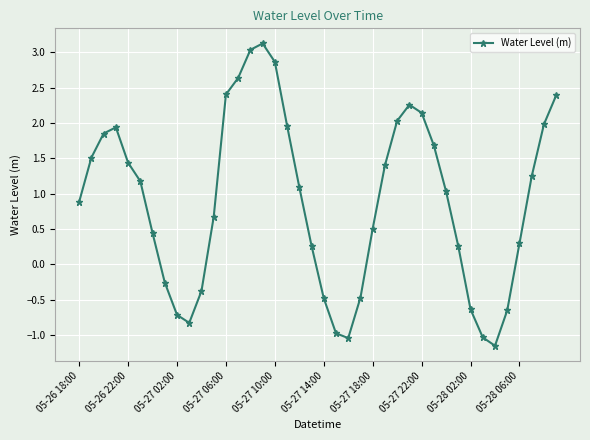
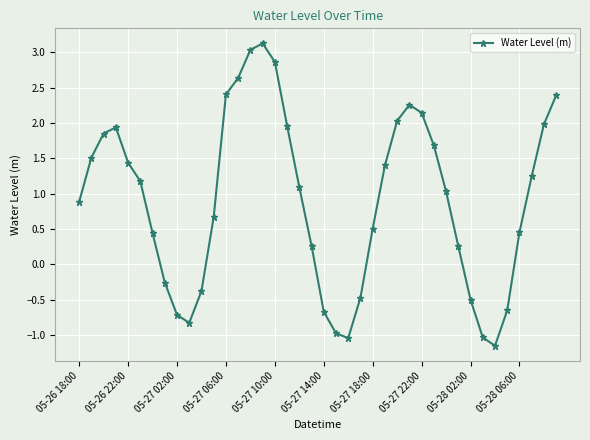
05-27 14:00: -0.5 -> -0.7
05-28 02:00: -0.6 -> -0.5
05-28 06:00: 0.3 -> 0.5
